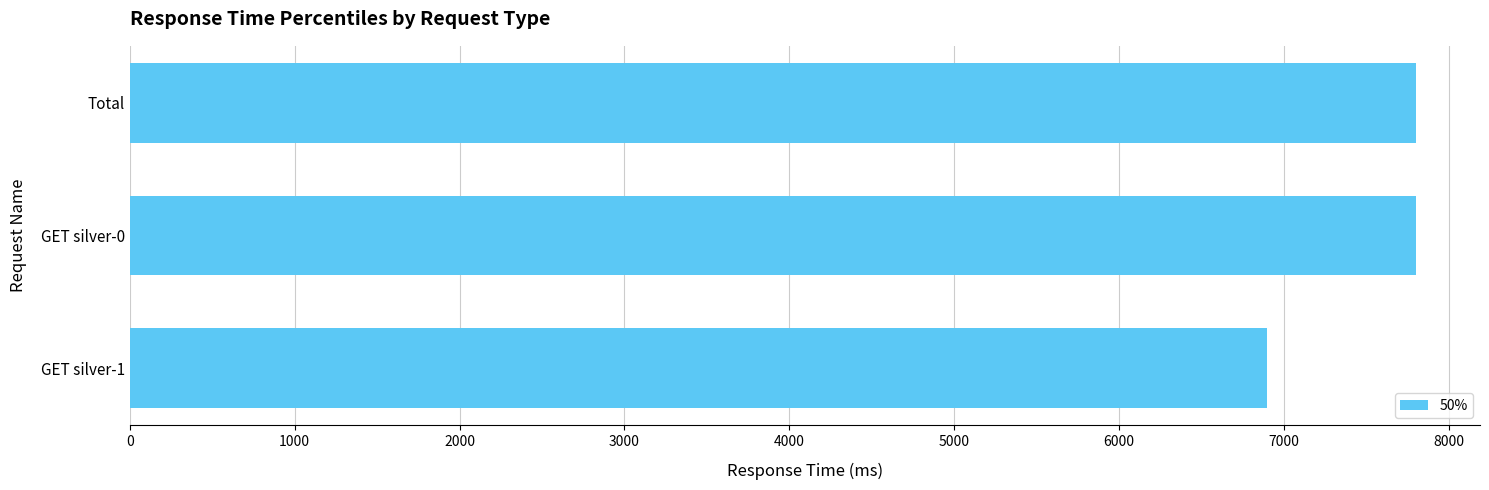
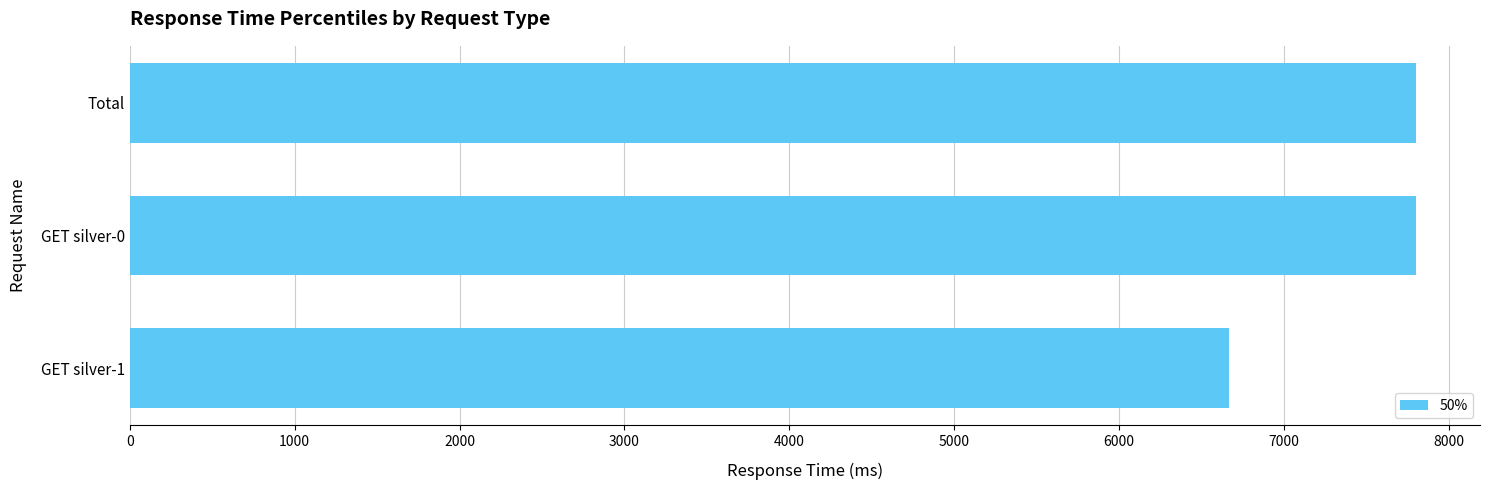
GET silver-1: 6900 -> 6670
